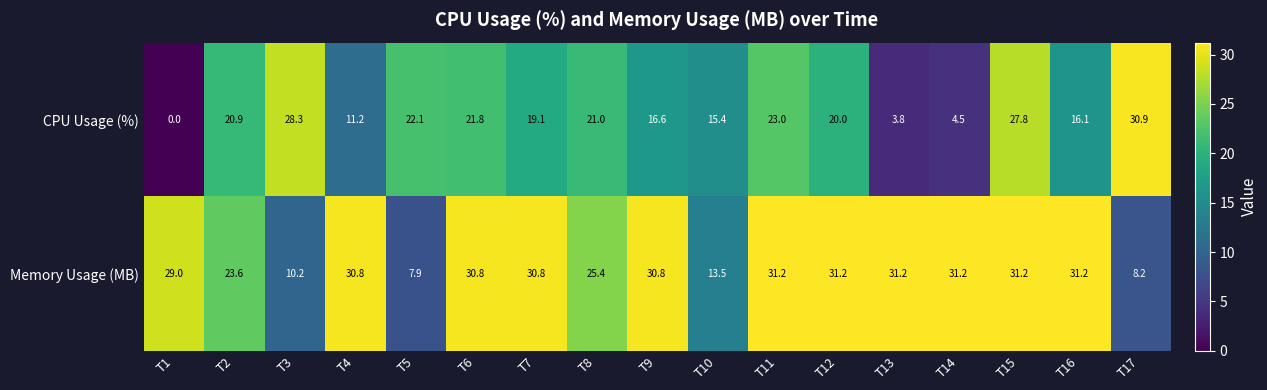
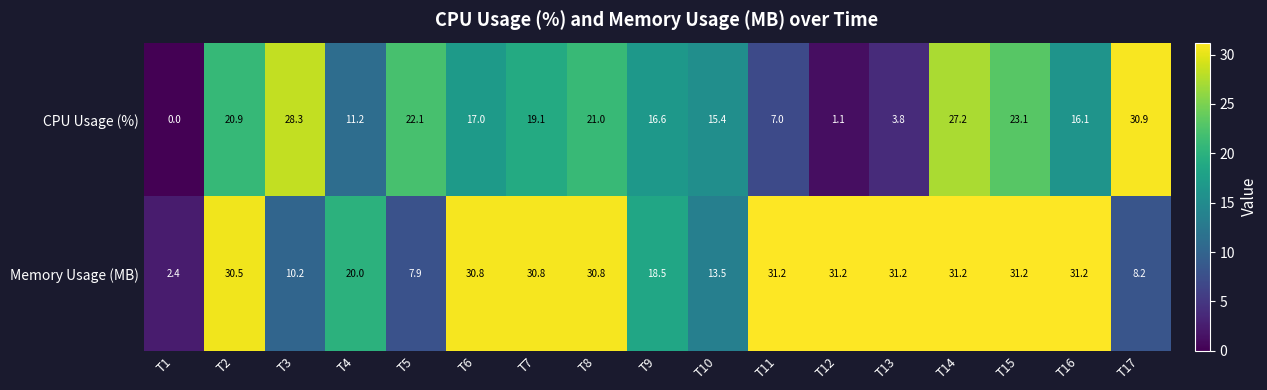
CPU Usage (%), T6: 21.8 -> 17.0
CPU Usage (%), T11: 23.0 -> 7.0
CPU Usage (%), T12: 20.0 -> 1.1
CPU Usage (%), T14: 4.5 -> 27.2
CPU Usage (%), T15: 27.8 -> 23.1
Memory Usage (MB), T1: 29.0 -> 2.4
Memory Usage (MB), T2: 23.6 -> 30.5
Memory Usage (MB), T4: 30.8 -> 20.0
Memory Usage (MB), T8: 25.4 -> 30.8
Memory Usage (MB), T9: 30.8 -> 18.5
